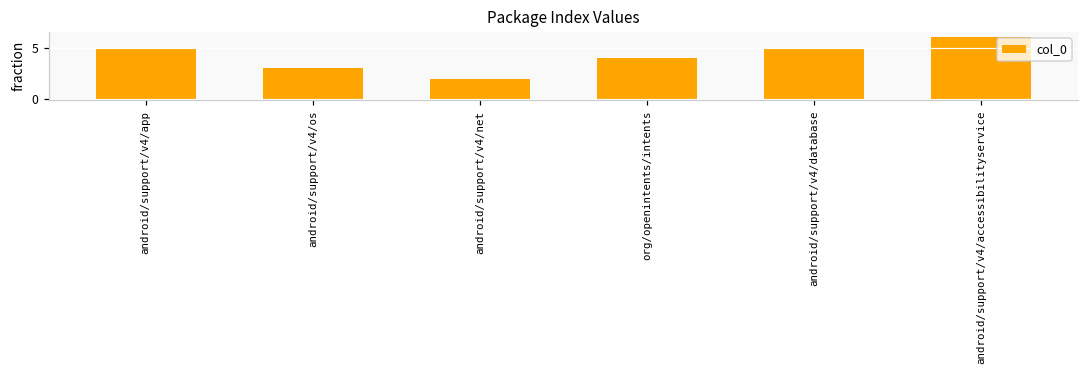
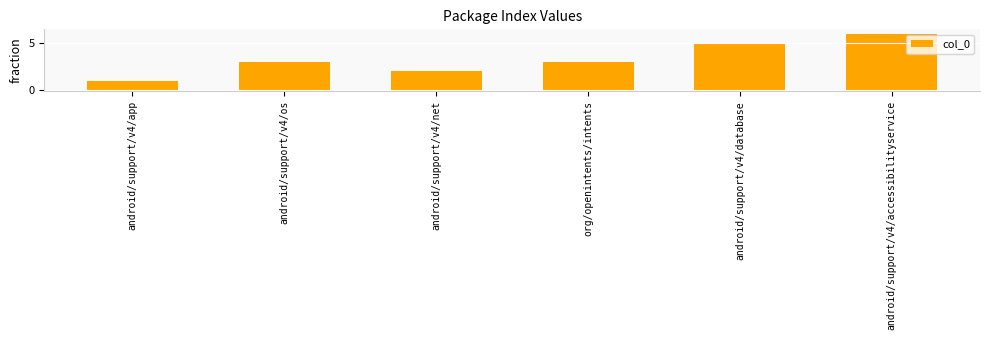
android/support/v4/app: 5 -> 1
org/openintents/intents: 4 -> 3
